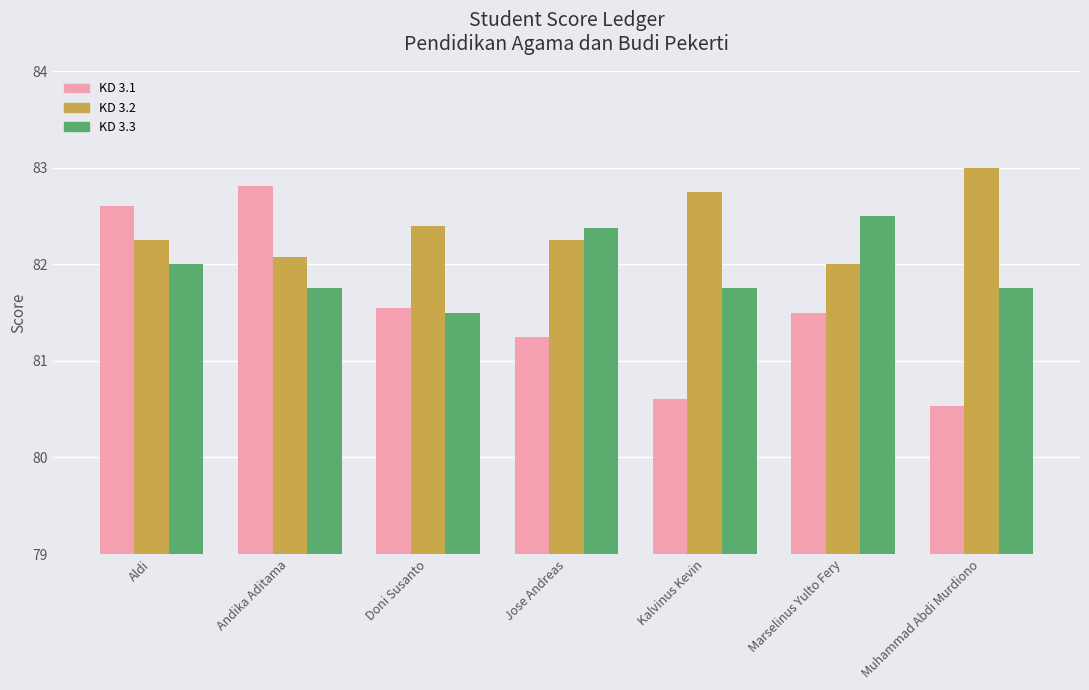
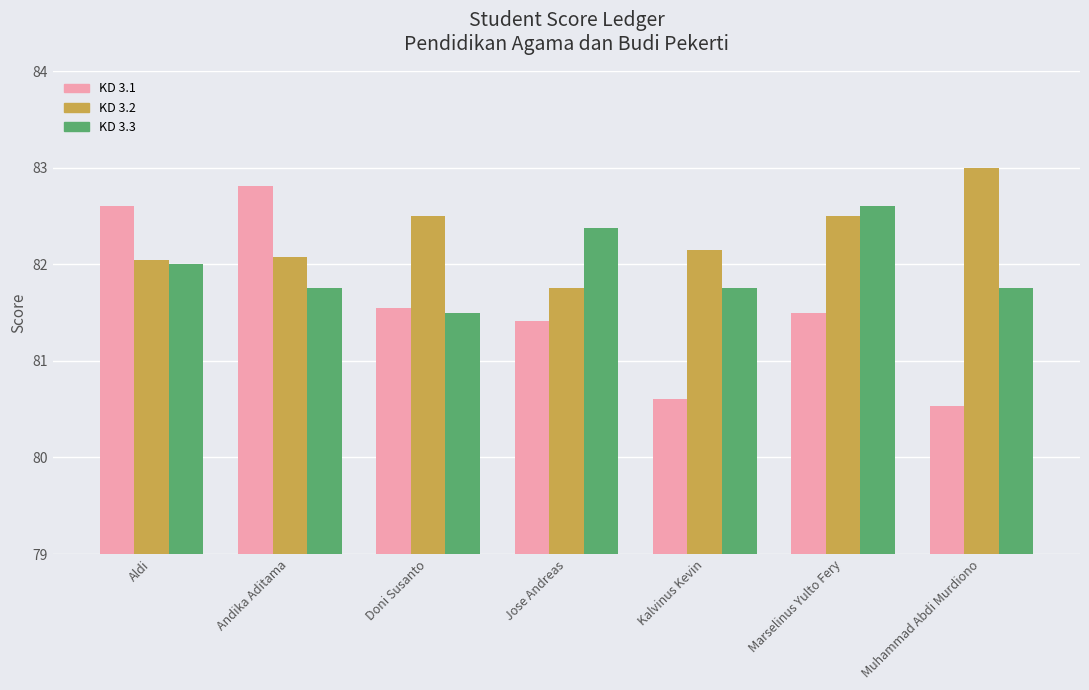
KD 3.2, Aldi: 82.3 -> 82.0
KD 3.2, Doni Susanto: 82.4 -> 82.5
KD 3.1, Jose Andreas: 81.3 -> 81.4
KD 3.2, Jose Andreas: 82.3 -> 81.8
KD 3.2, Kalvinus Kevin: 82.8 -> 82.2
KD 3.2, Marselinus Yulto Fery: 82.0 -> 82.5
KD 3.3, Marselinus Yulto Fery: 82.5 -> 82.6
